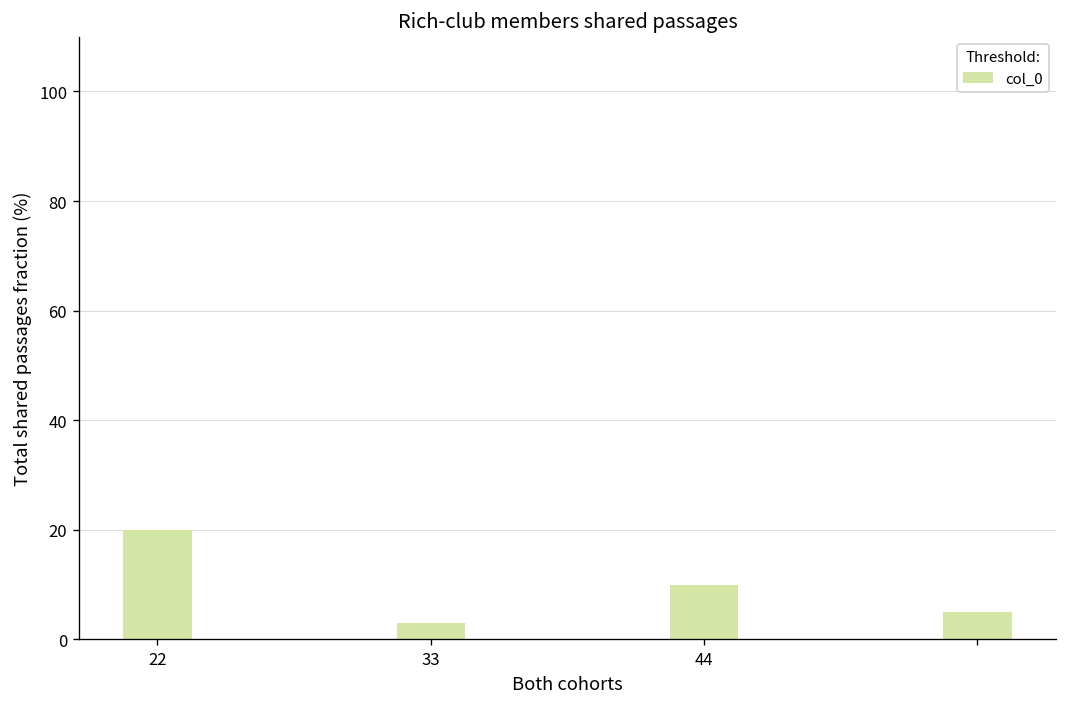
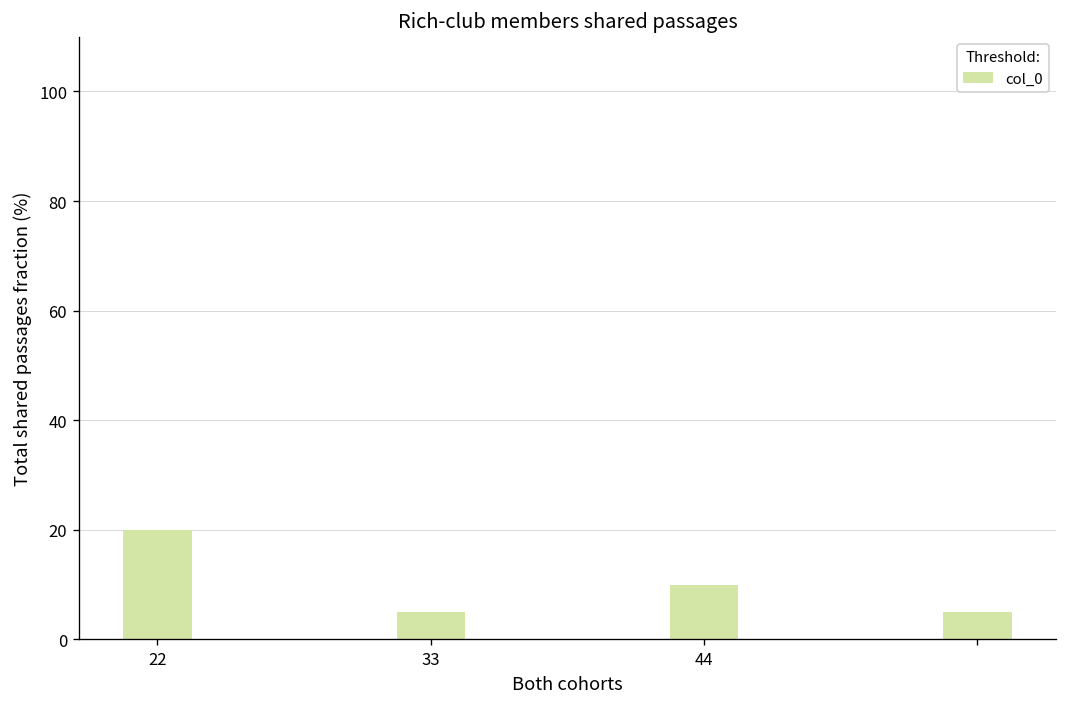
33: 3 -> 5
